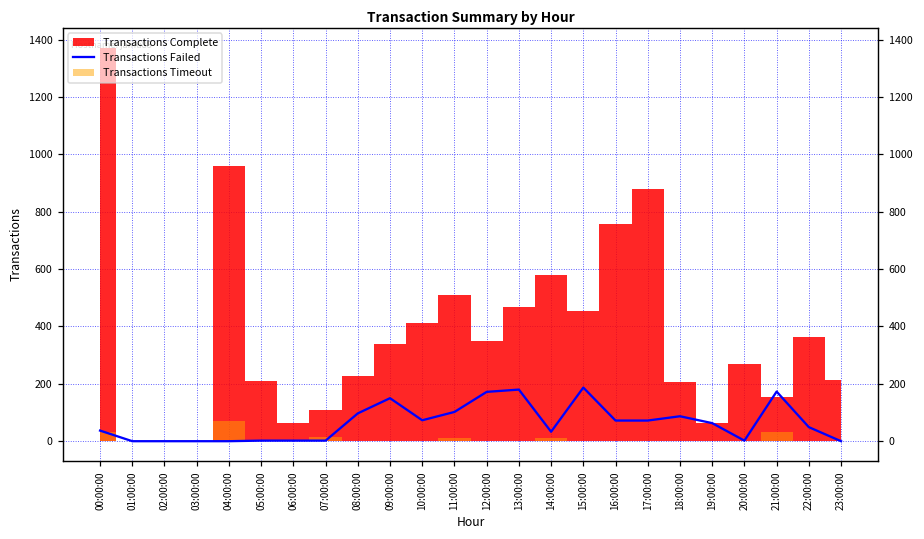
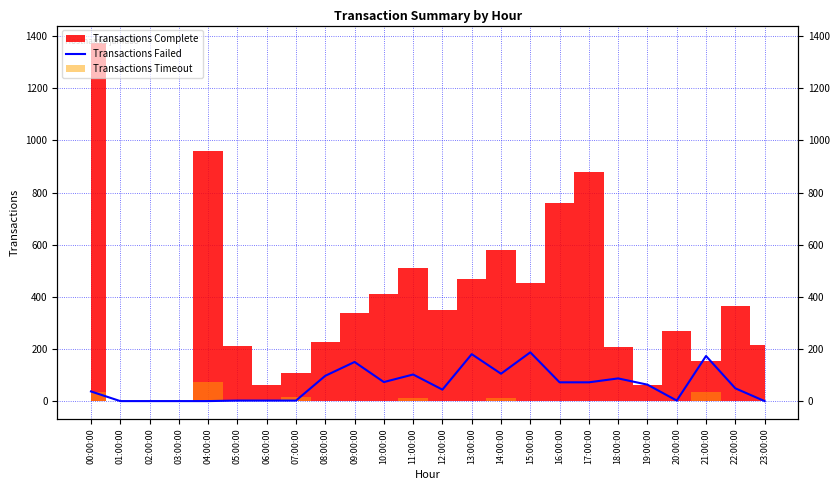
Transactions Failed, 12:00:00: 170 -> 40
Transactions Failed, 14:00:00: 30 -> 110
